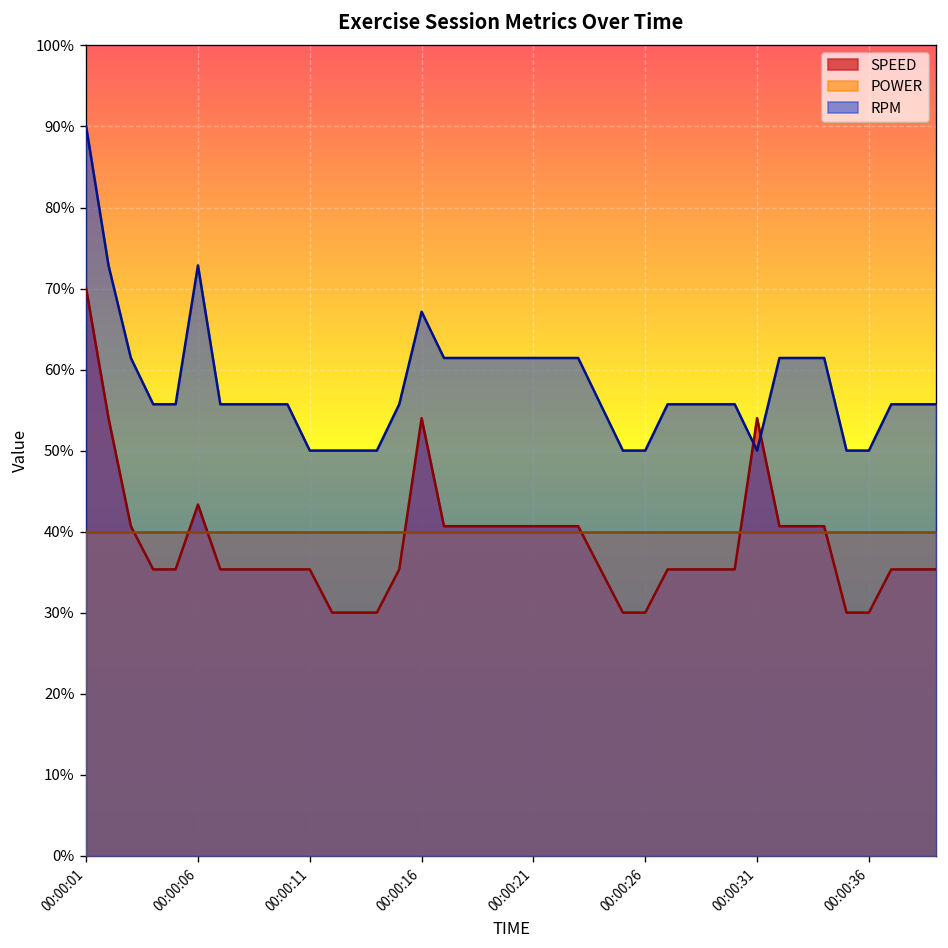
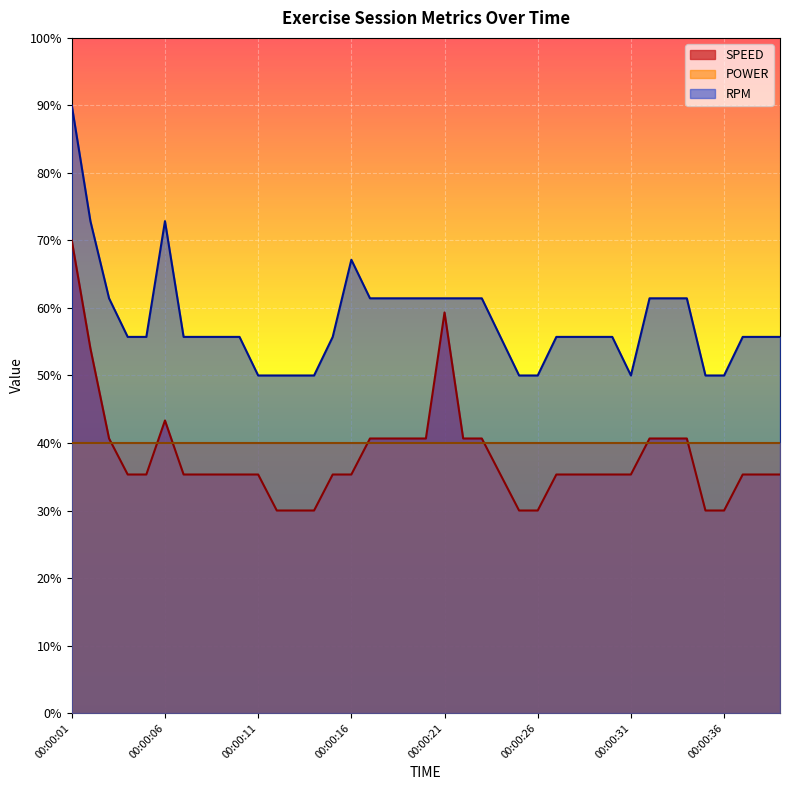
SPEED, 00:00:16: 54% -> 35%
SPEED, 00:00:21: 41% -> 59%
SPEED, 00:00:31: 54% -> 35%
